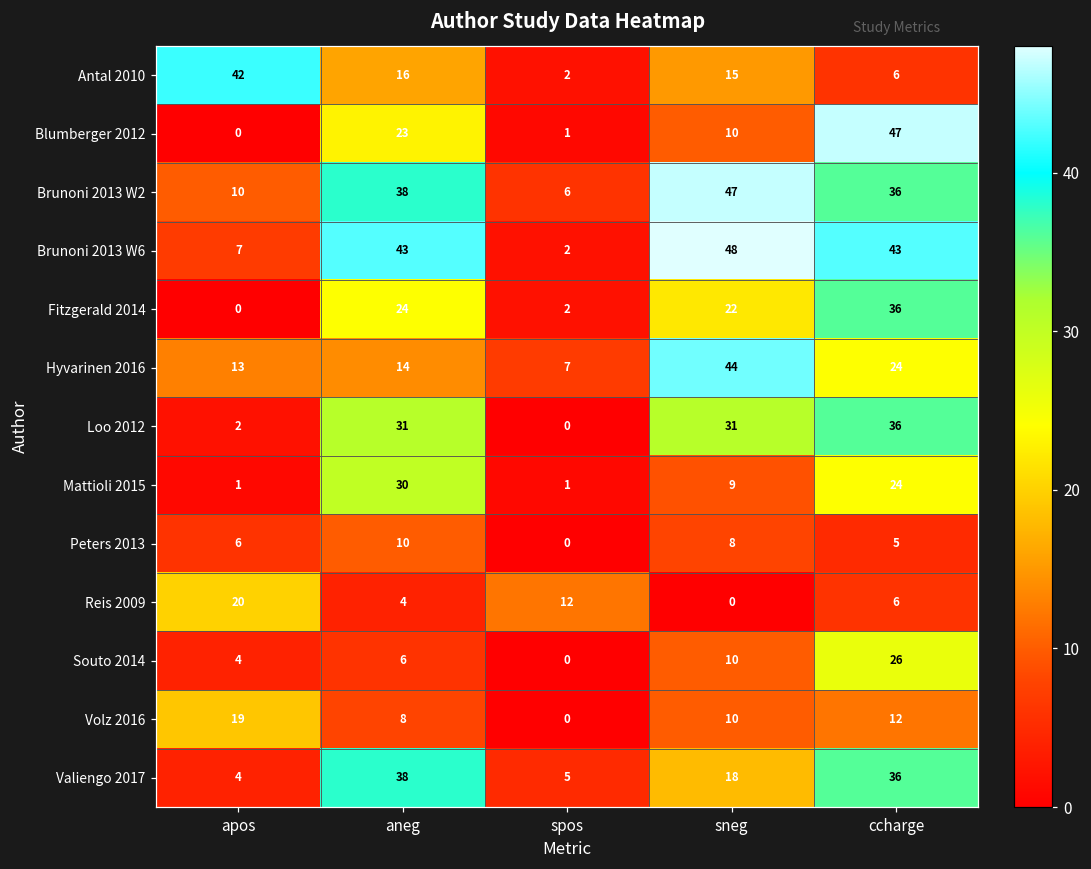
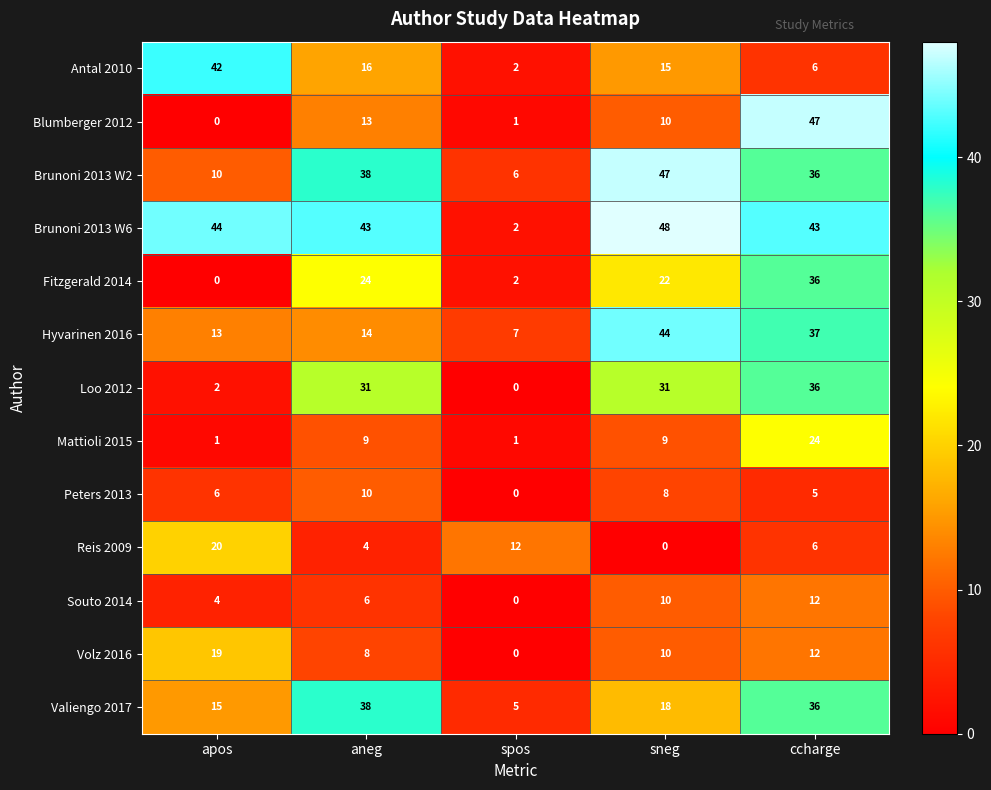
Blumberger 2012, aneg: 23 -> 13
Brunoni 2013 W6, apos: 7 -> 44
Hyvarinen 2016, ccharge: 24 -> 37
Mattioli 2015, aneg: 30 -> 9
Souto 2014, ccharge: 26 -> 12
Valiengo 2017, apos: 4 -> 15
